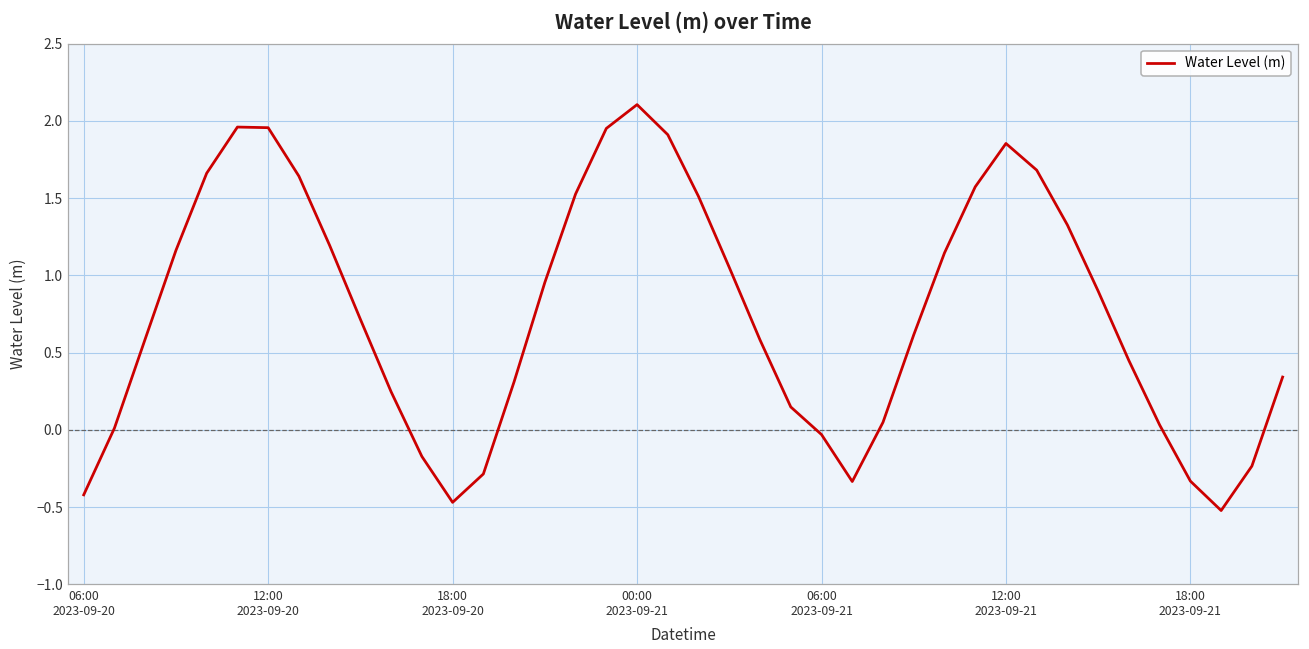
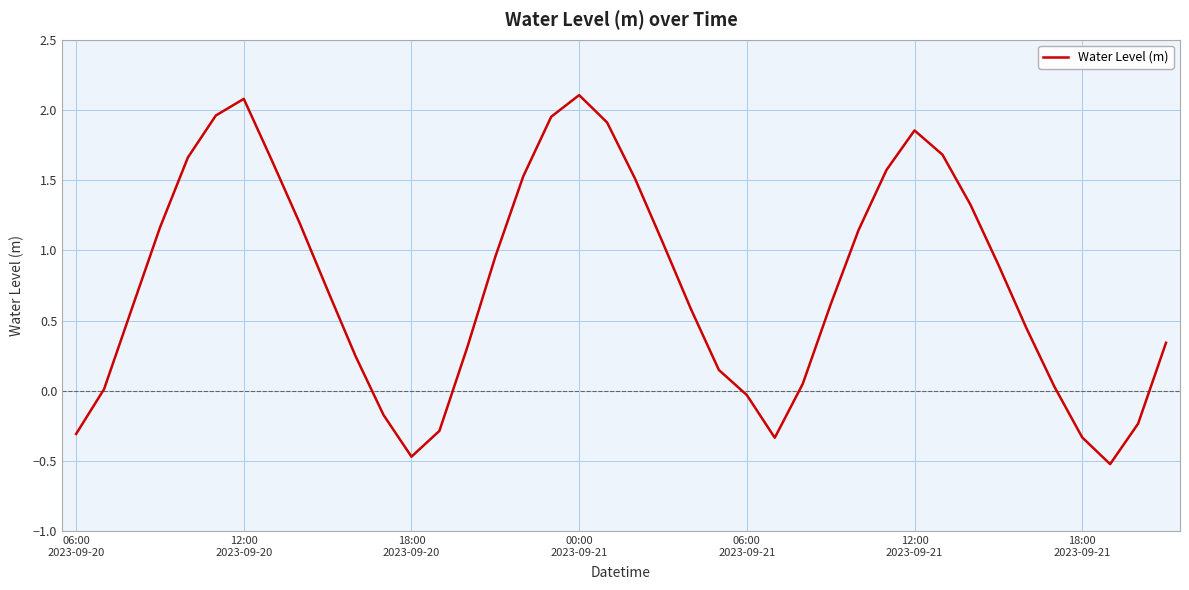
06:00 2023-09-20: -0.42 -> -0.31
12:00 2023-09-20: 1.96 -> 2.08
